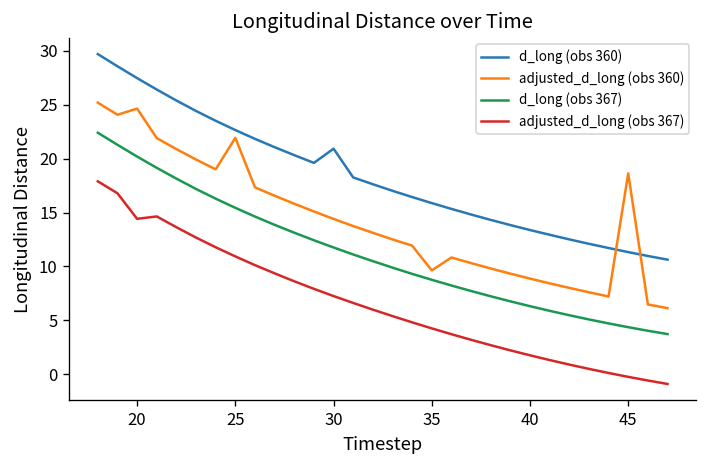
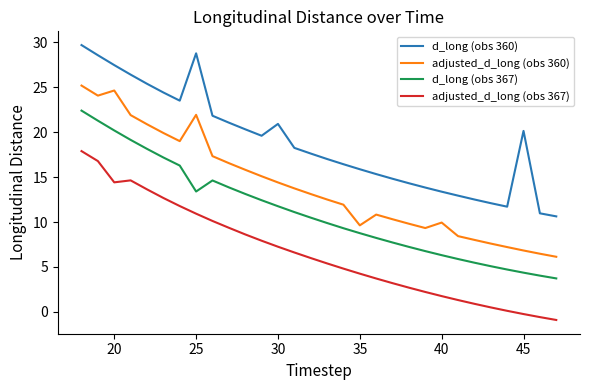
d_long (obs 360), 25: 23 -> 29
d_long (obs 367), 25: 15 -> 13
adjusted_d_long (obs 360), 40: 9 -> 10
d_long (obs 360), 45: 11 -> 20
adjusted_d_long (obs 360), 45: 19 -> 7
